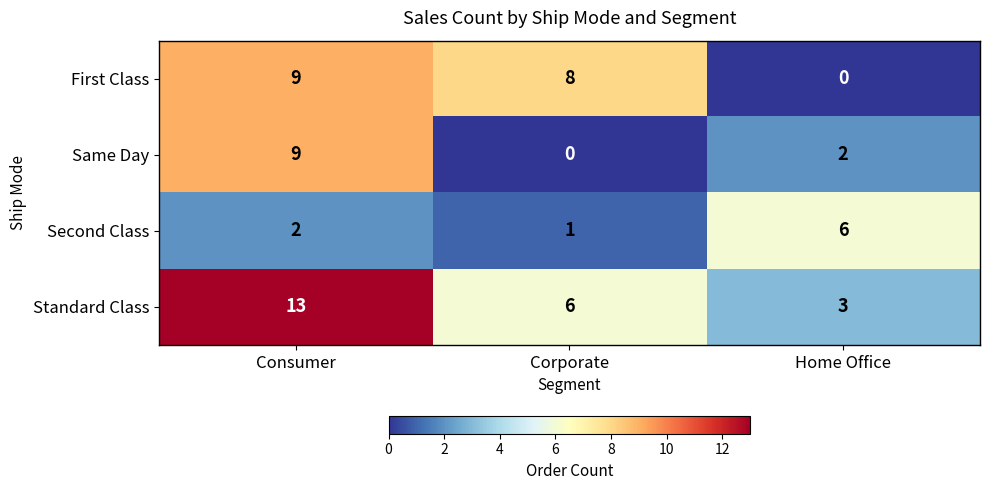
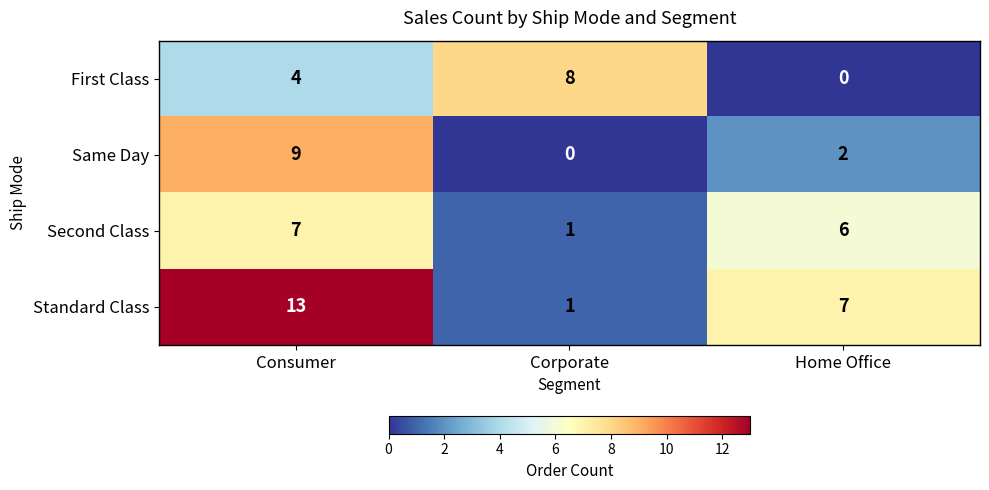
First Class, Consumer: 9 -> 4
Second Class, Consumer: 2 -> 7
Standard Class, Corporate: 6 -> 1
Standard Class, Home Office: 3 -> 7
